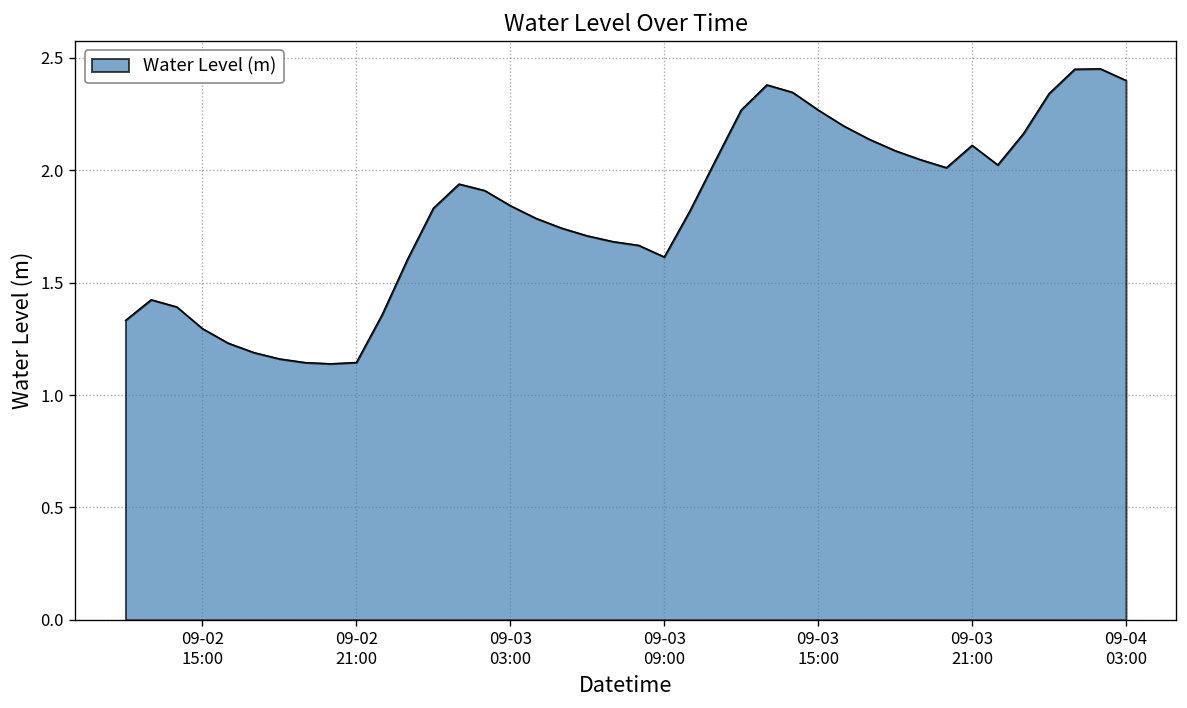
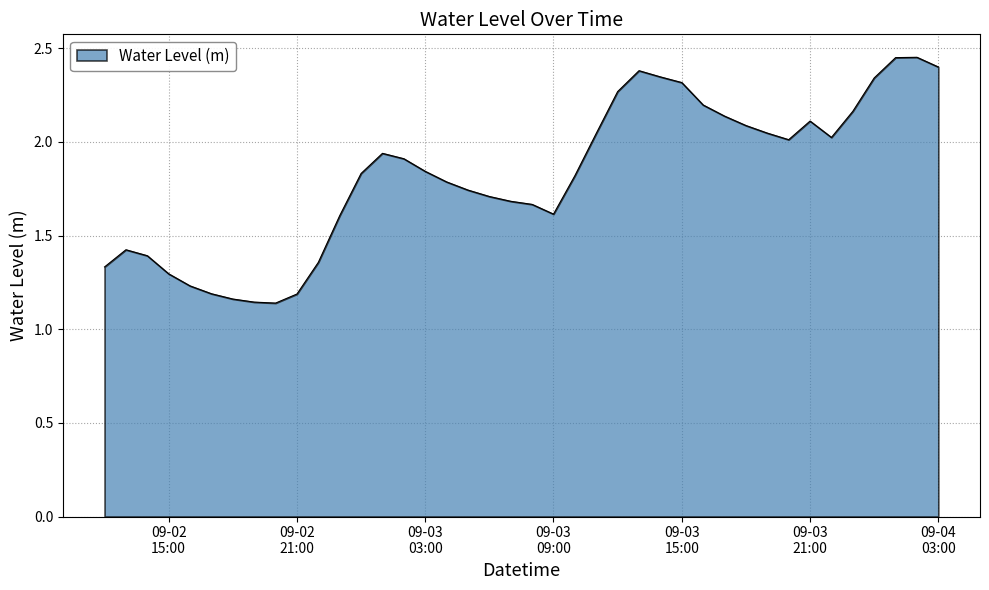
09-02 21:00: 1.15 -> 1.19
09-03 15:00: 2.27 -> 2.32
